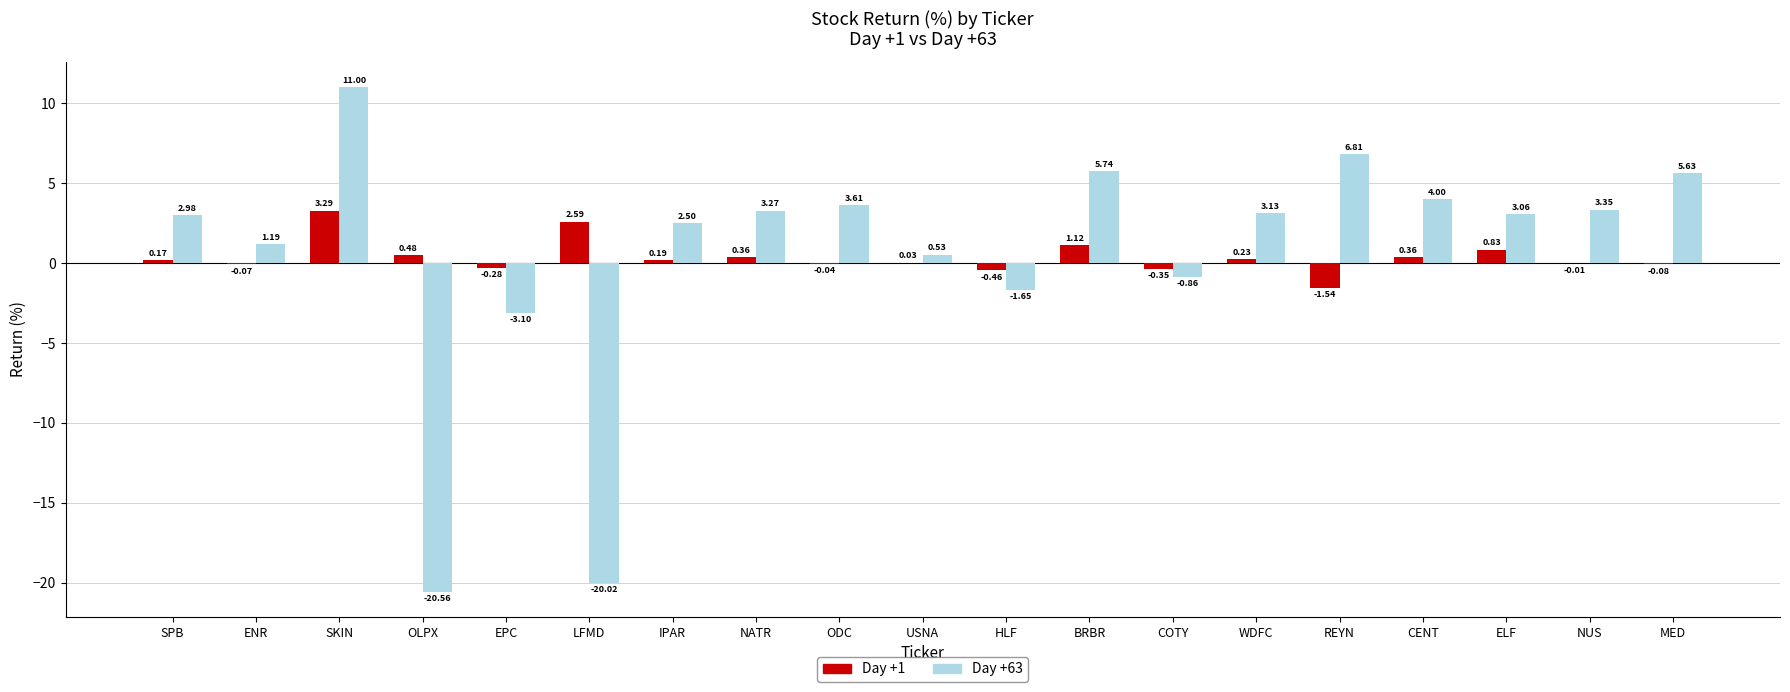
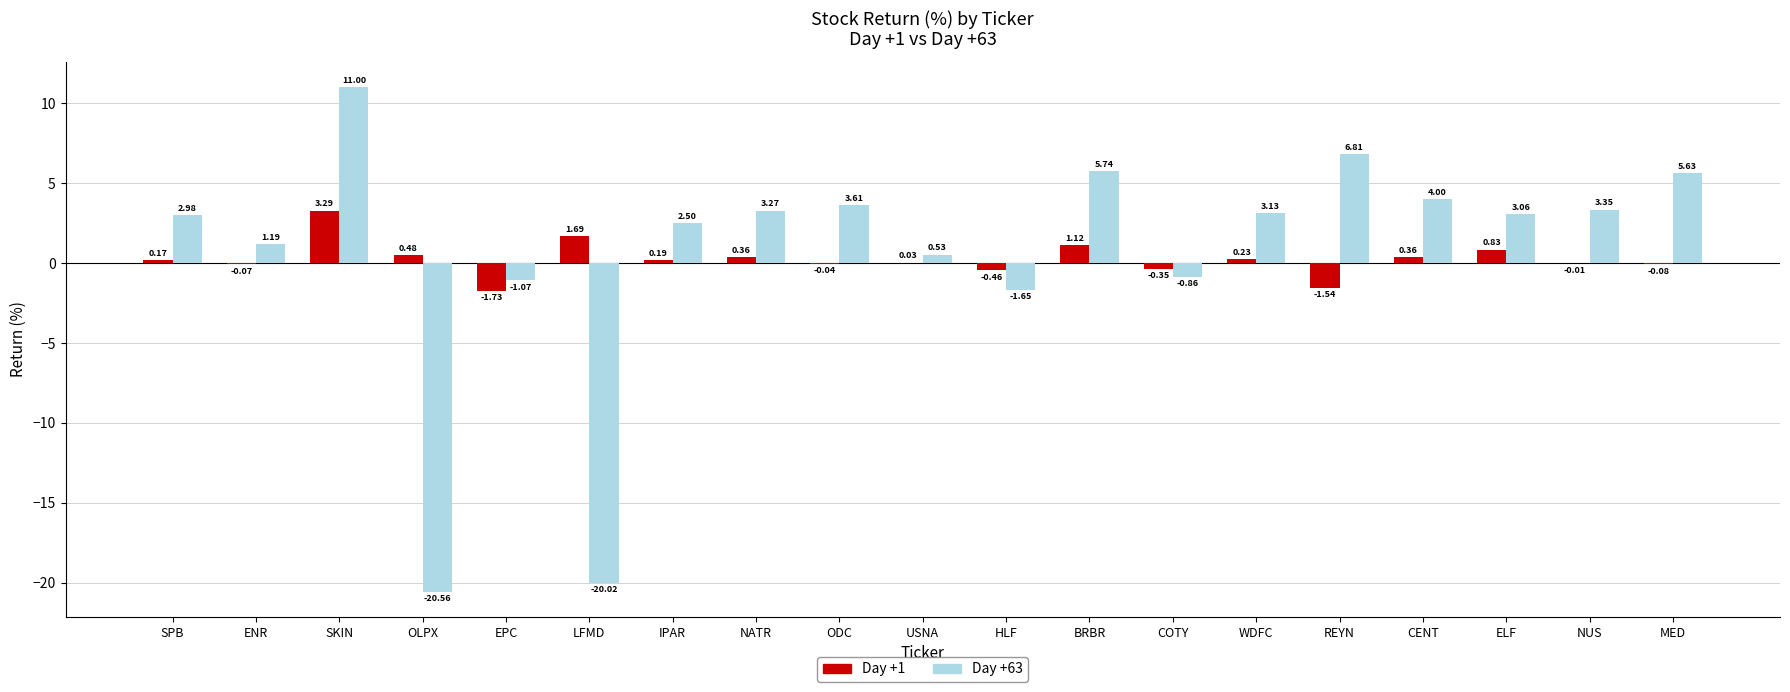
Day +1, EPC: -0.28 -> -1.73
Day +63, EPC: -3.10 -> -1.07
Day +1, LFMD: 2.59 -> 1.69
